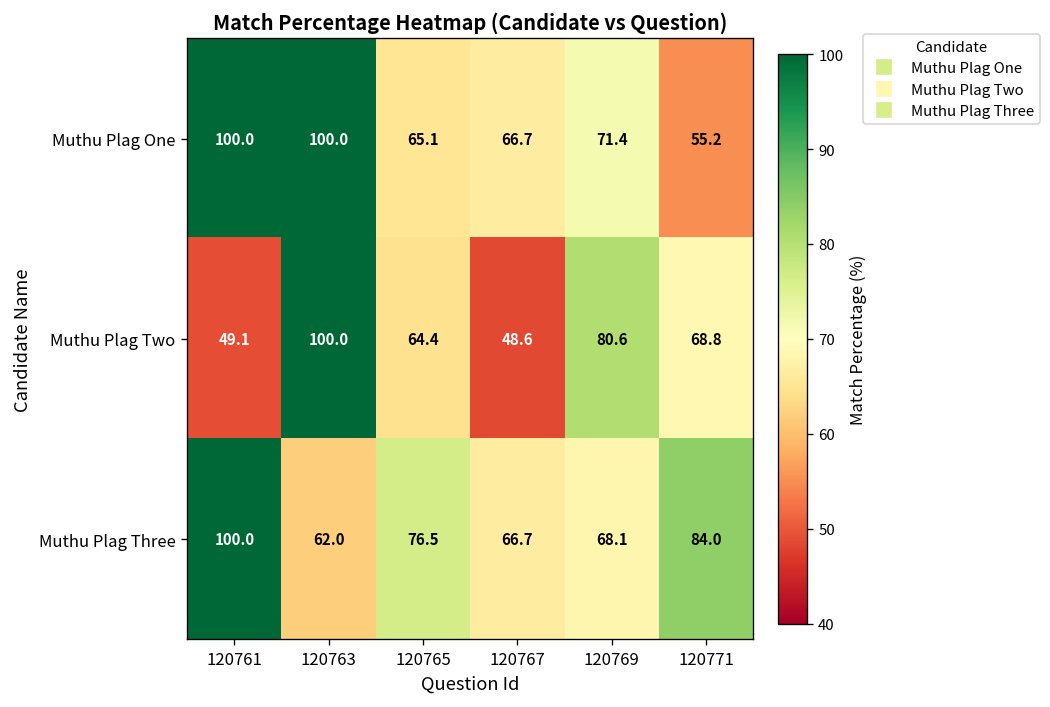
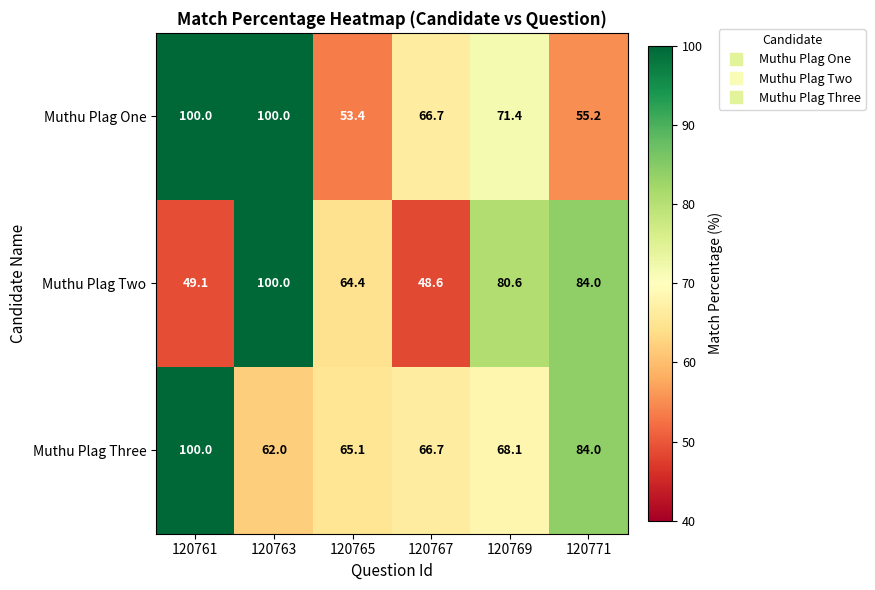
Muthu Plag One, 120765: 65.1 -> 53.4
Muthu Plag Two, 120771: 68.8 -> 84.0
Muthu Plag Three, 120765: 76.5 -> 65.1
